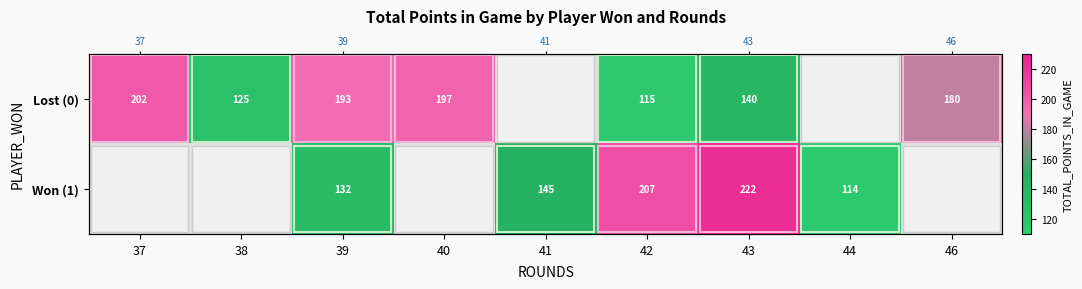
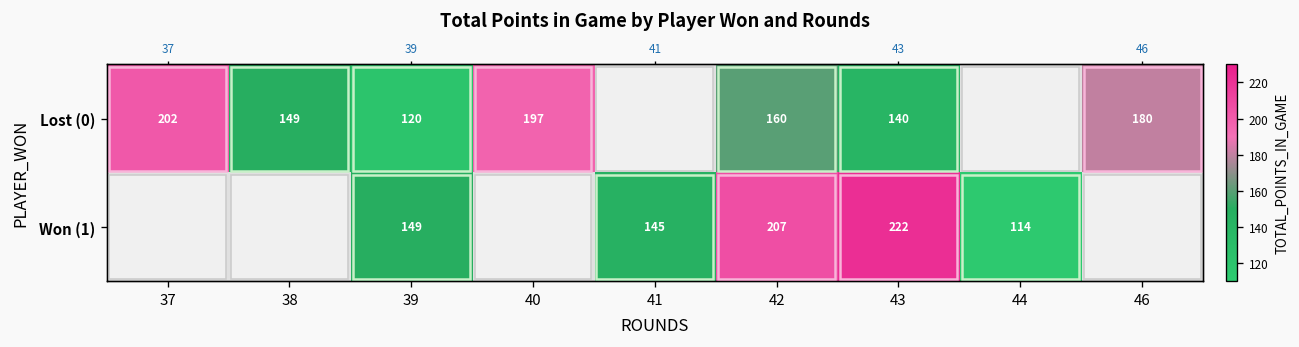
Lost (0), 38: 125 -> 149
Lost (0), 39: 193 -> 120
Lost (0), 42: 115 -> 160
Won (1), 39: 132 -> 149
